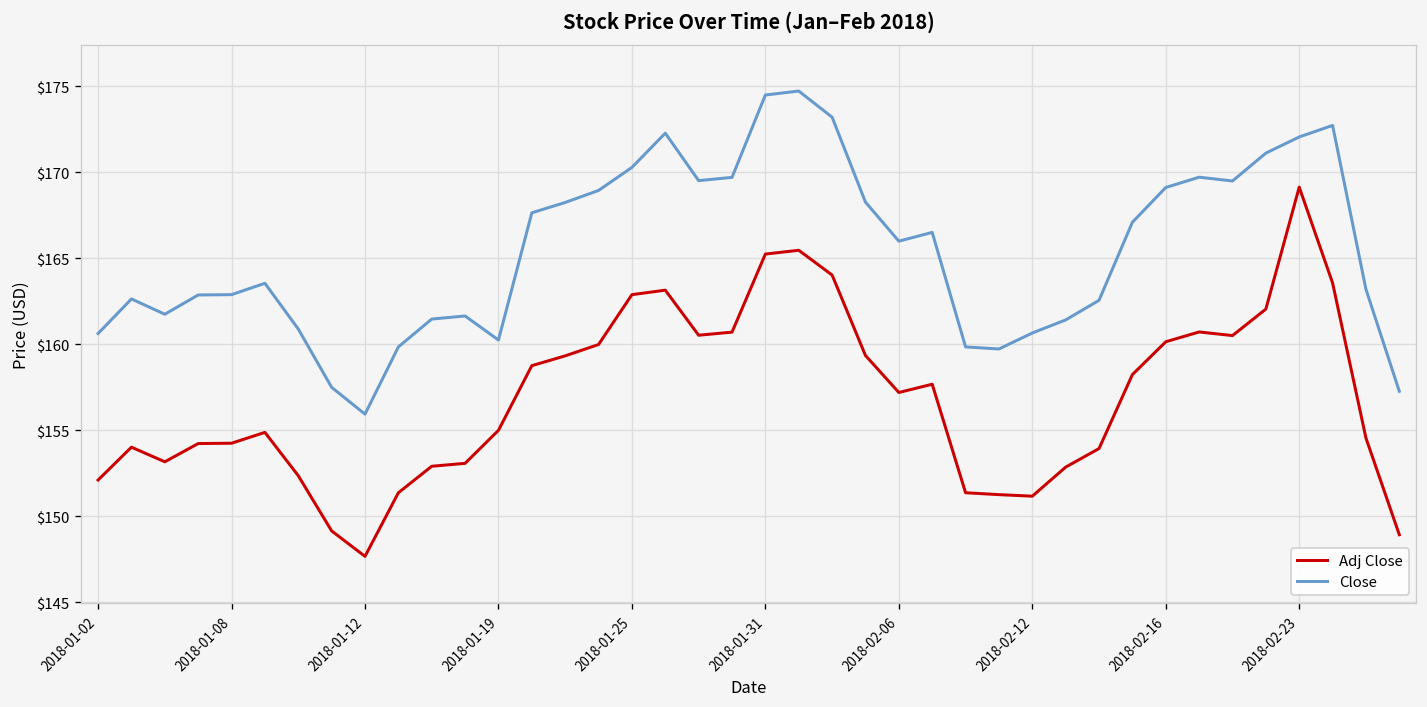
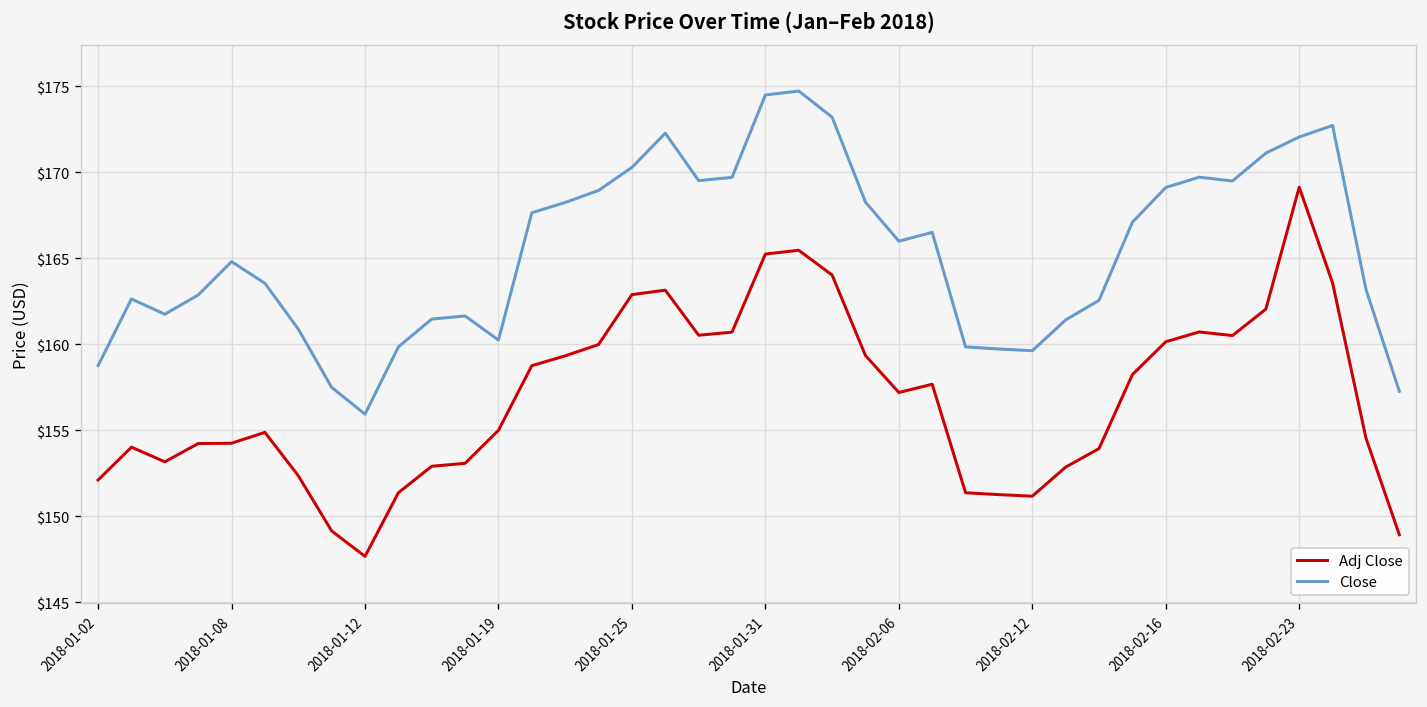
Close, 2018-01-02: $160.6 -> $158.8
Close, 2018-01-08: $162.9 -> $164.8
Close, 2018-02-12: $160.7 -> $159.6
